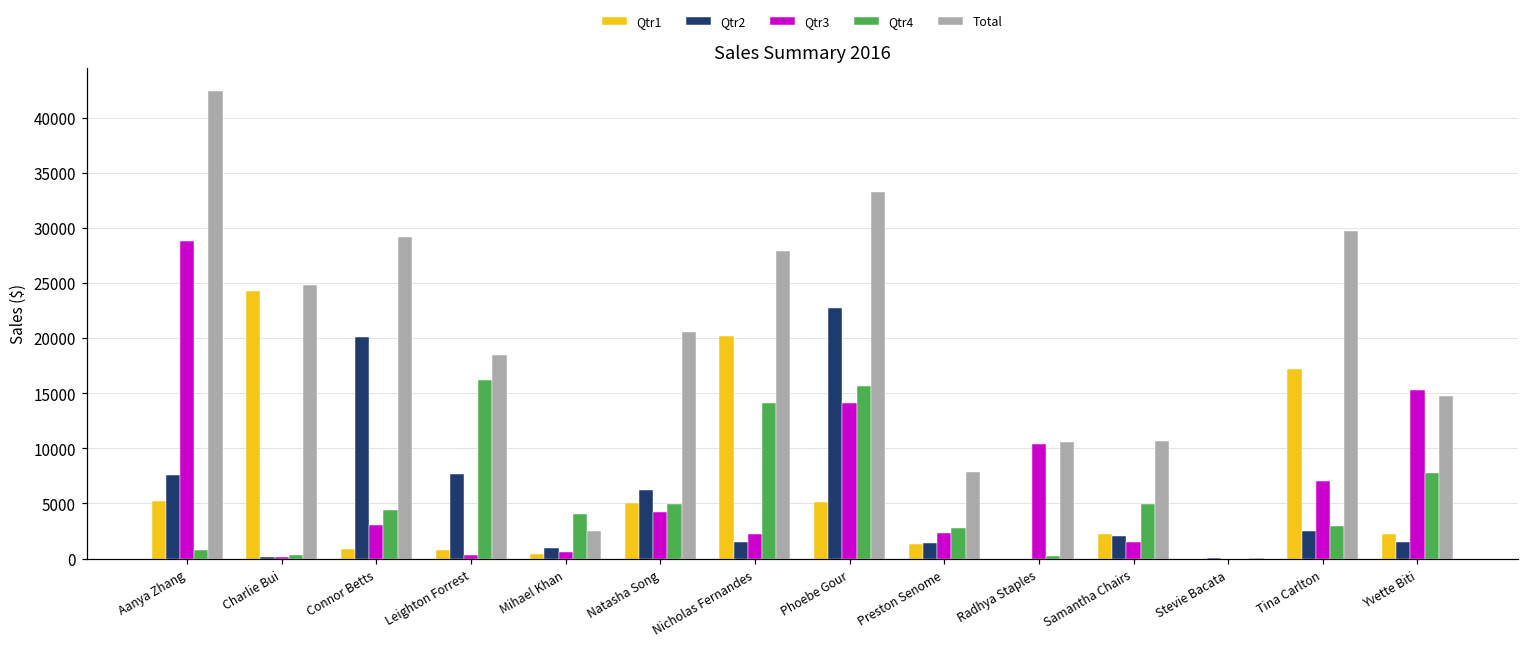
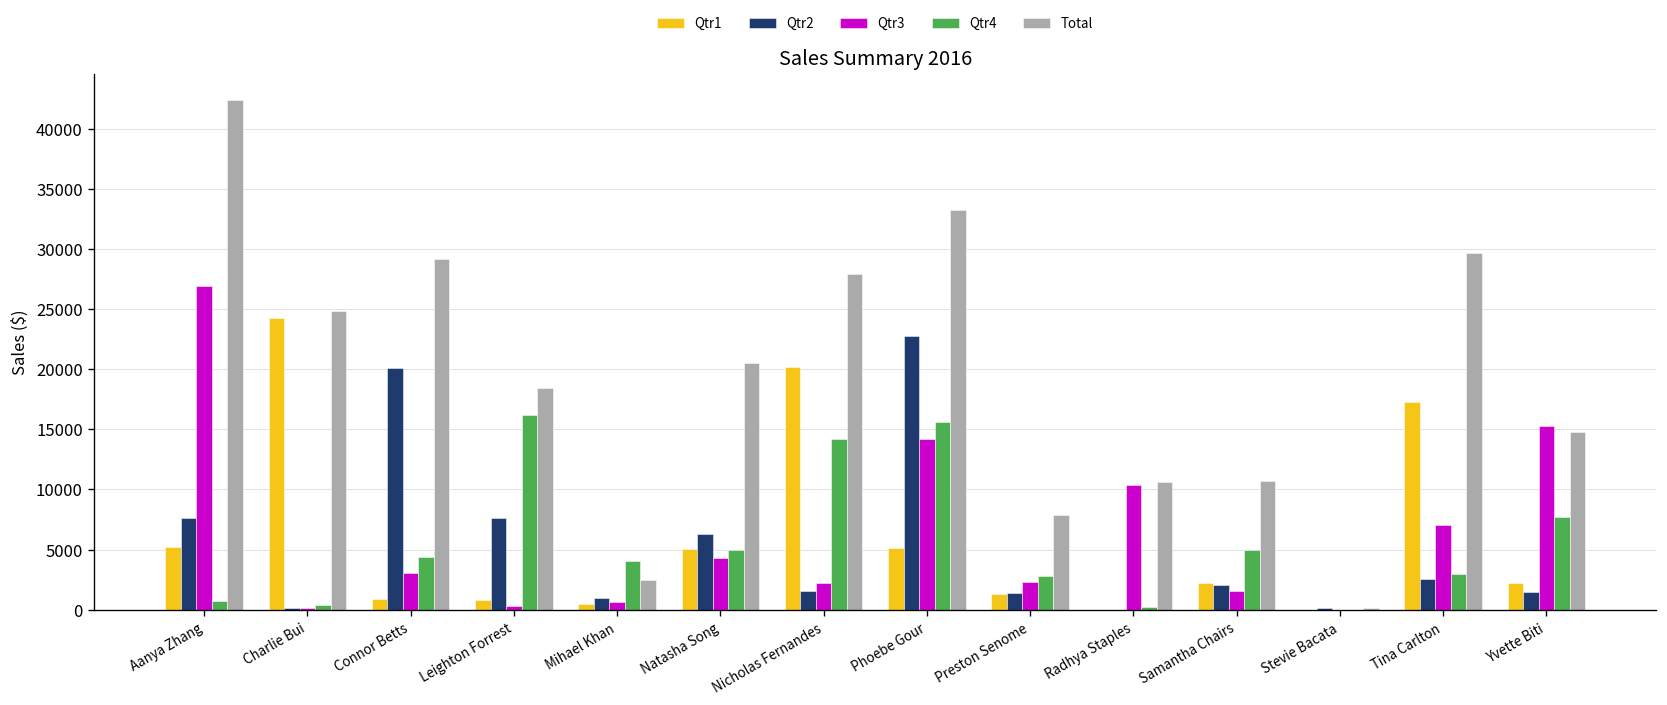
Qtr3, Aanya Zhang: 28900 -> 26900
